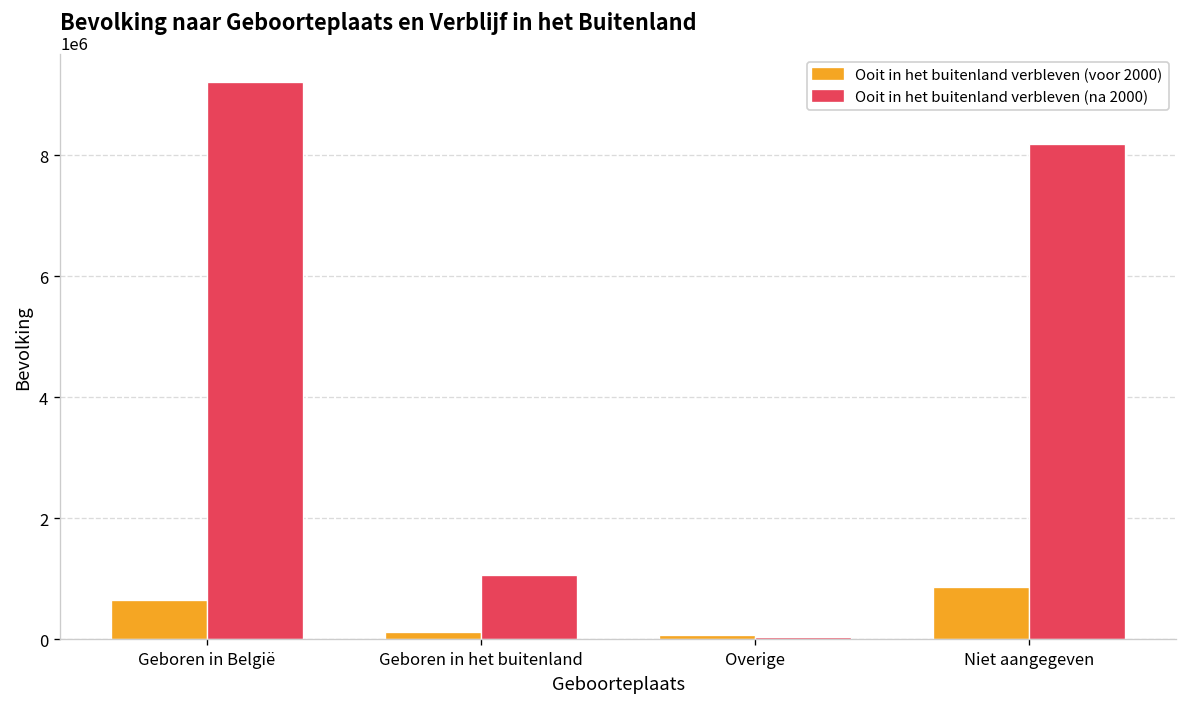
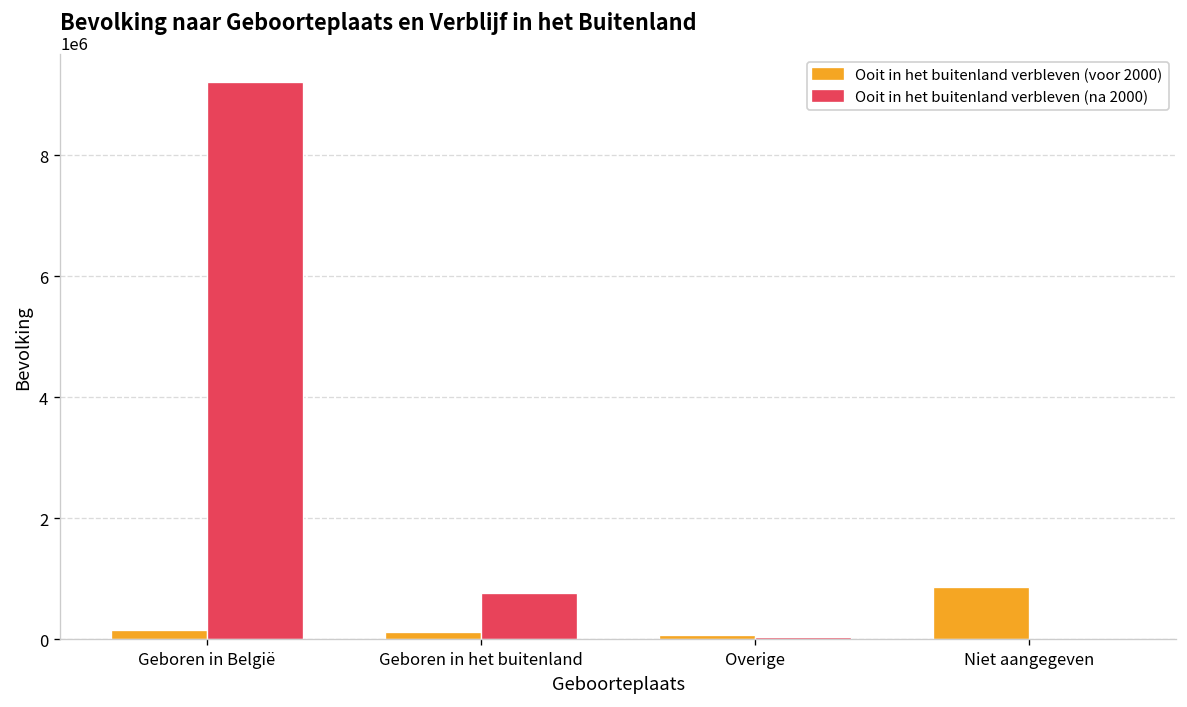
Ooit in het buitenland verbleven (voor 2000), Geboren in België: 600000 -> 200000
Ooit in het buitenland verbleven (na 2000), Geboren in het buitenland: 1100000 -> 800000
Ooit in het buitenland verbleven (na 2000), Niet aangegeven: 8200000 -> 0
